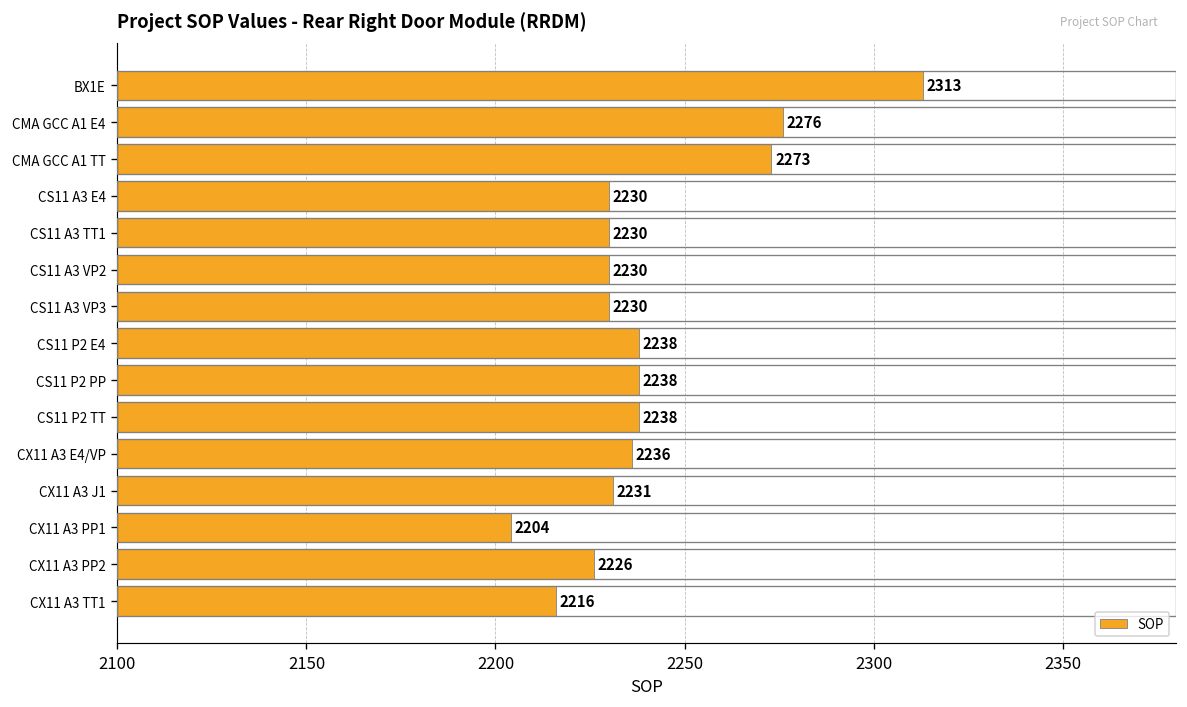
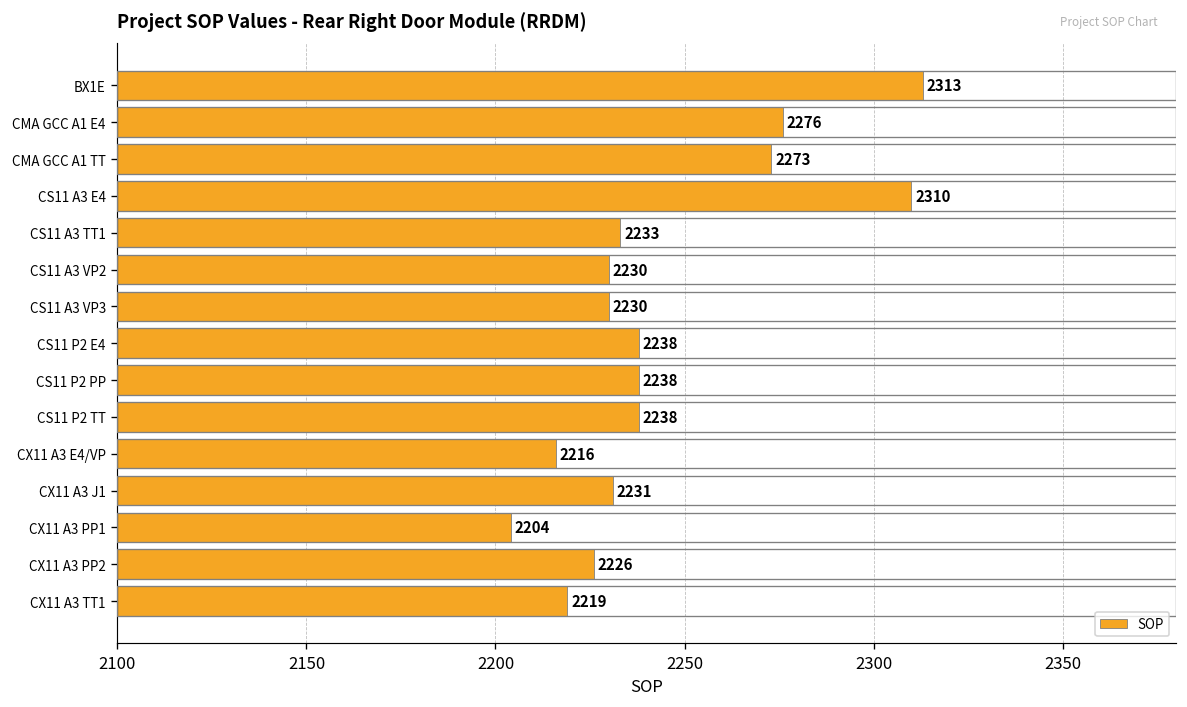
CS11 A3 E4: 2230 -> 2310
CS11 A3 TT1: 2230 -> 2233
CX11 A3 E4/VP: 2236 -> 2216
CX11 A3 TT1: 2216 -> 2219
